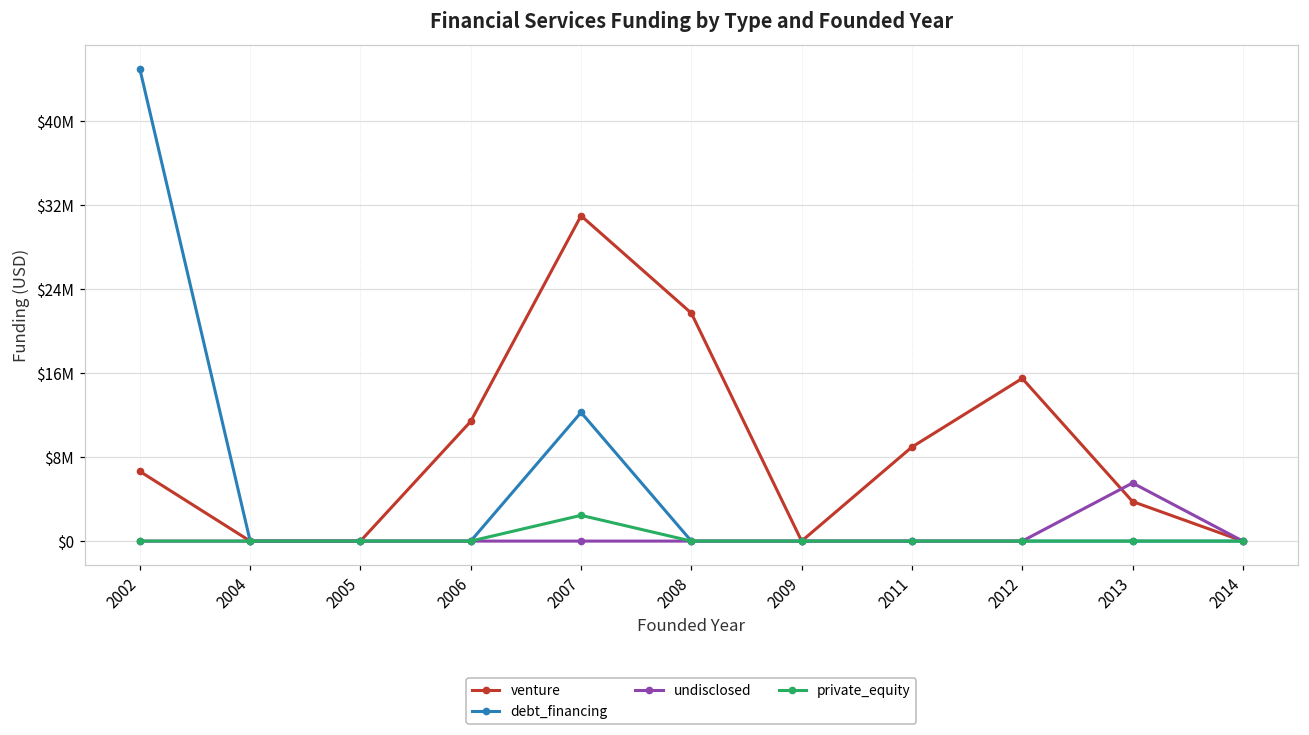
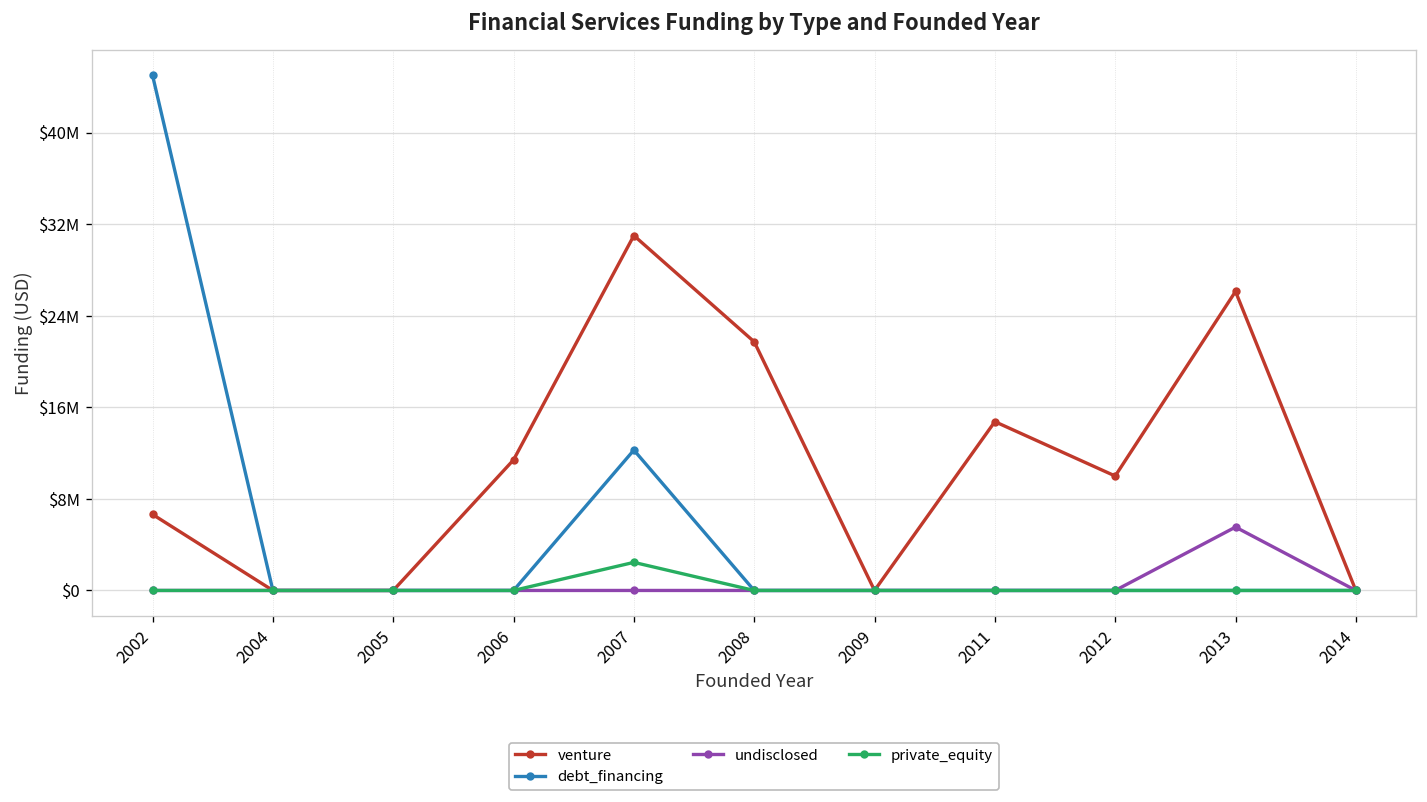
venture, 2011: $9000000 -> $15000000
venture, 2012: $16000000 -> $10000000
venture, 2013: $4000000 -> $26000000
